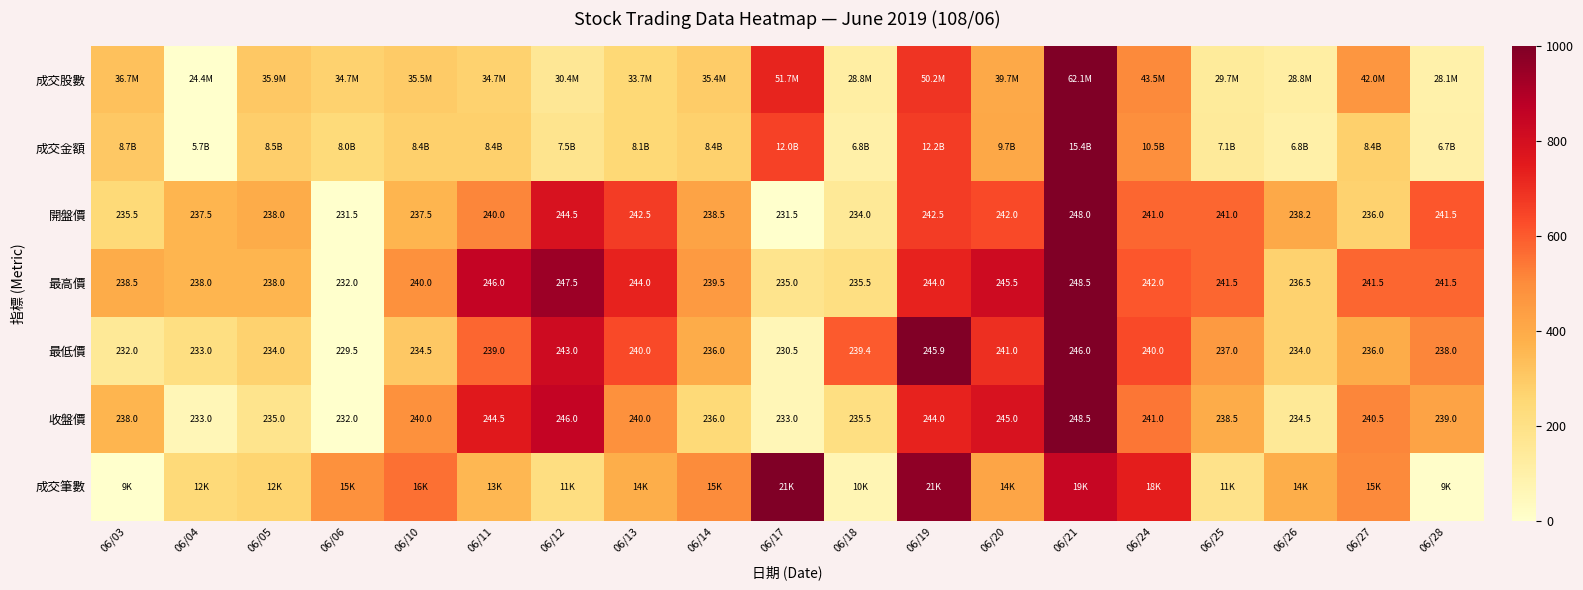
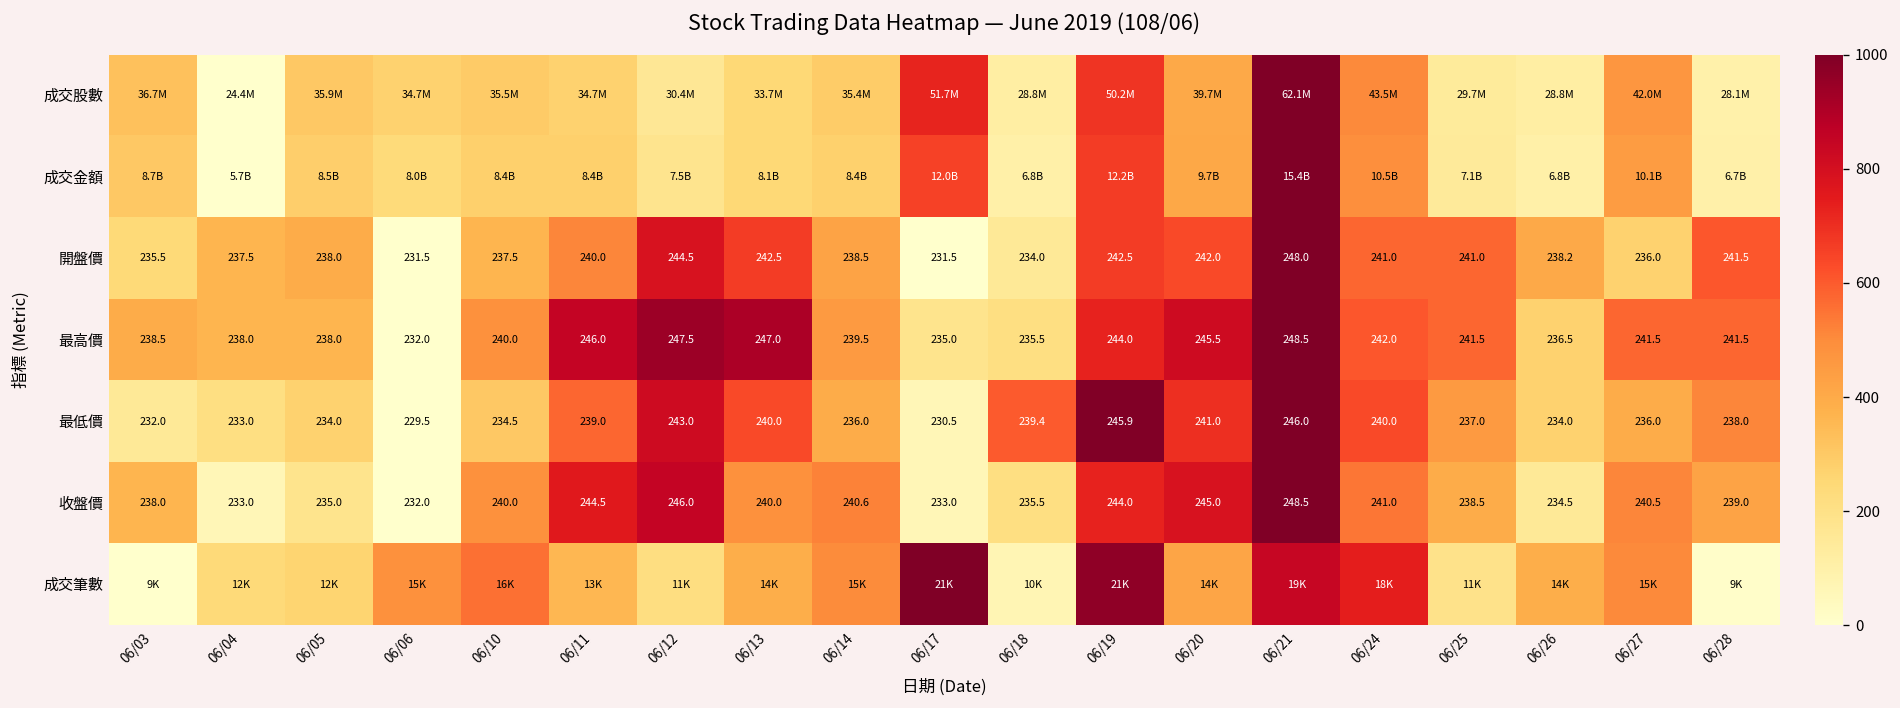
成交金額, 06/27: 8.4B -> 10.1B
最高價, 06/13: 244.0 -> 247.0
收盤價, 06/14: 236.0 -> 240.6
